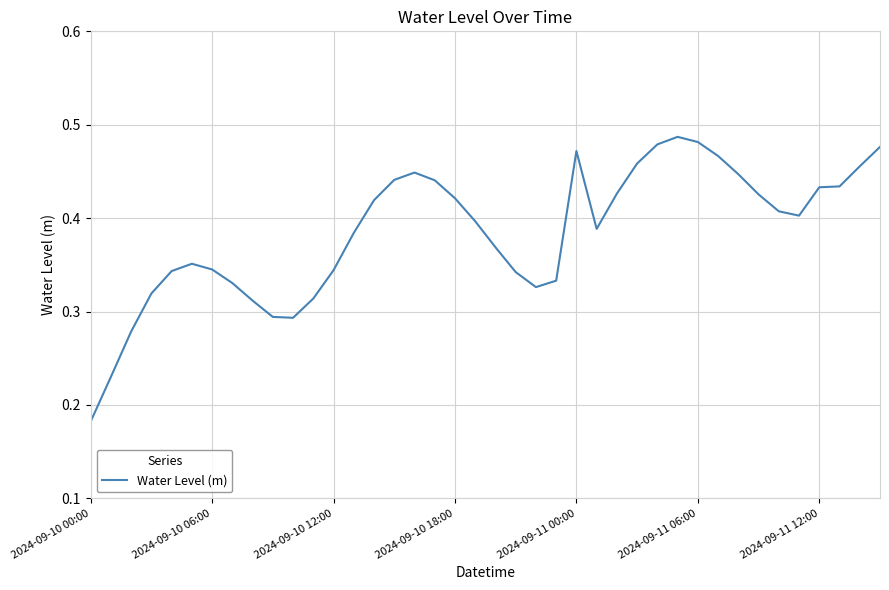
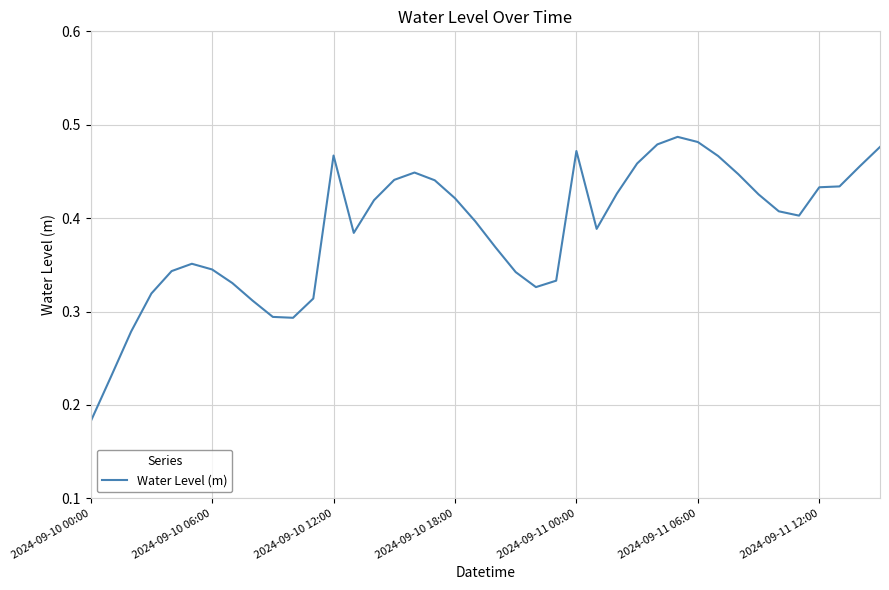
2024-09-10 12:00: 0.34 -> 0.47
